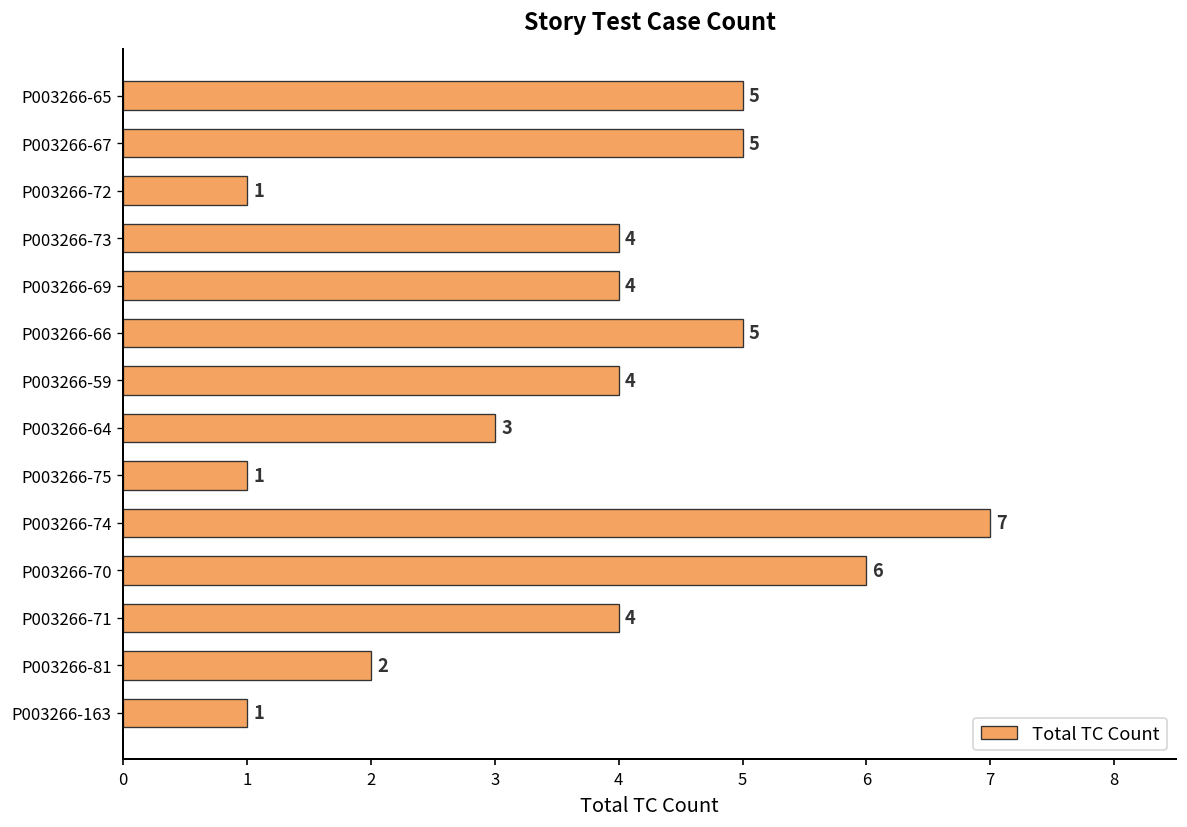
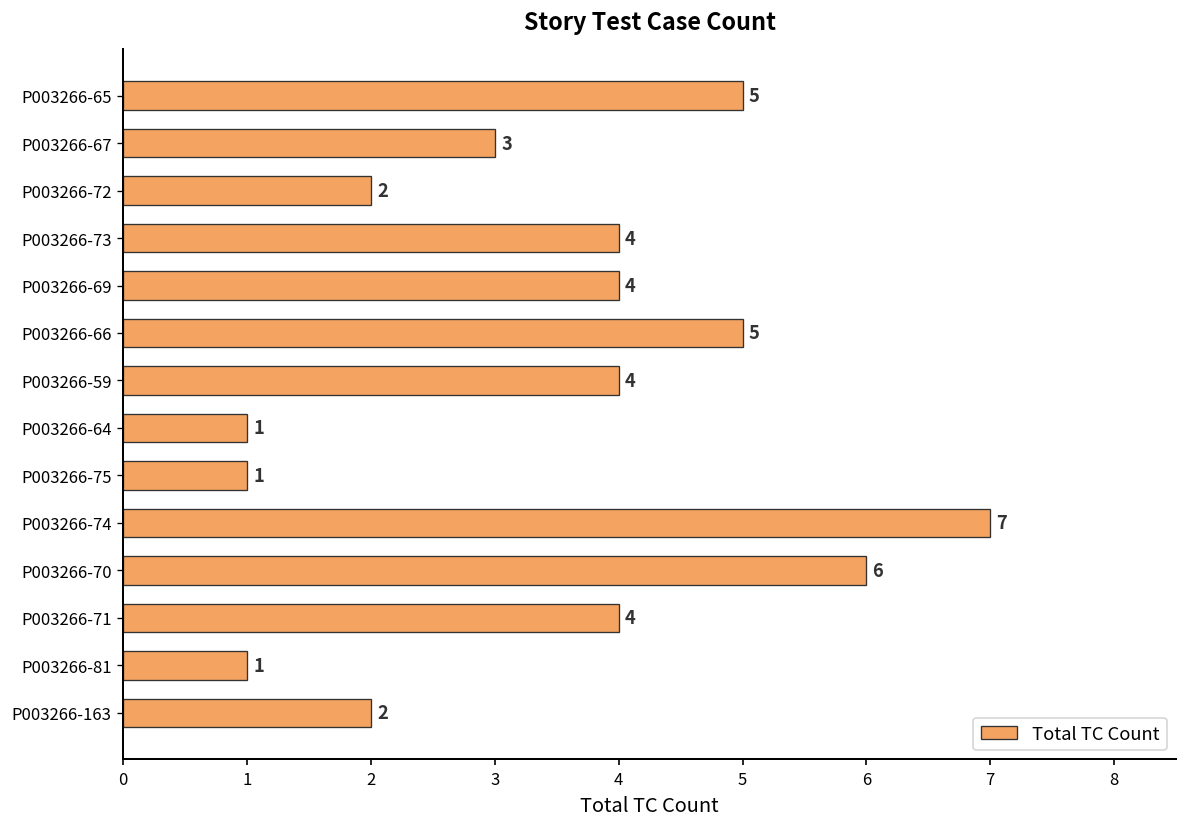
P003266-67: 5 -> 3
P003266-72: 1 -> 2
P003266-64: 3 -> 1
P003266-81: 2 -> 1
P003266-163: 1 -> 2
